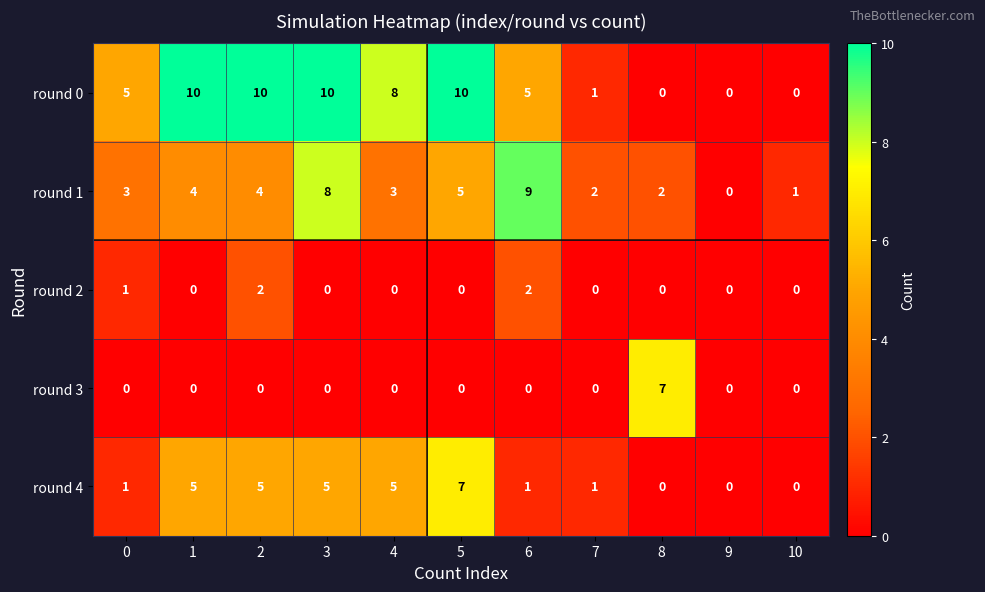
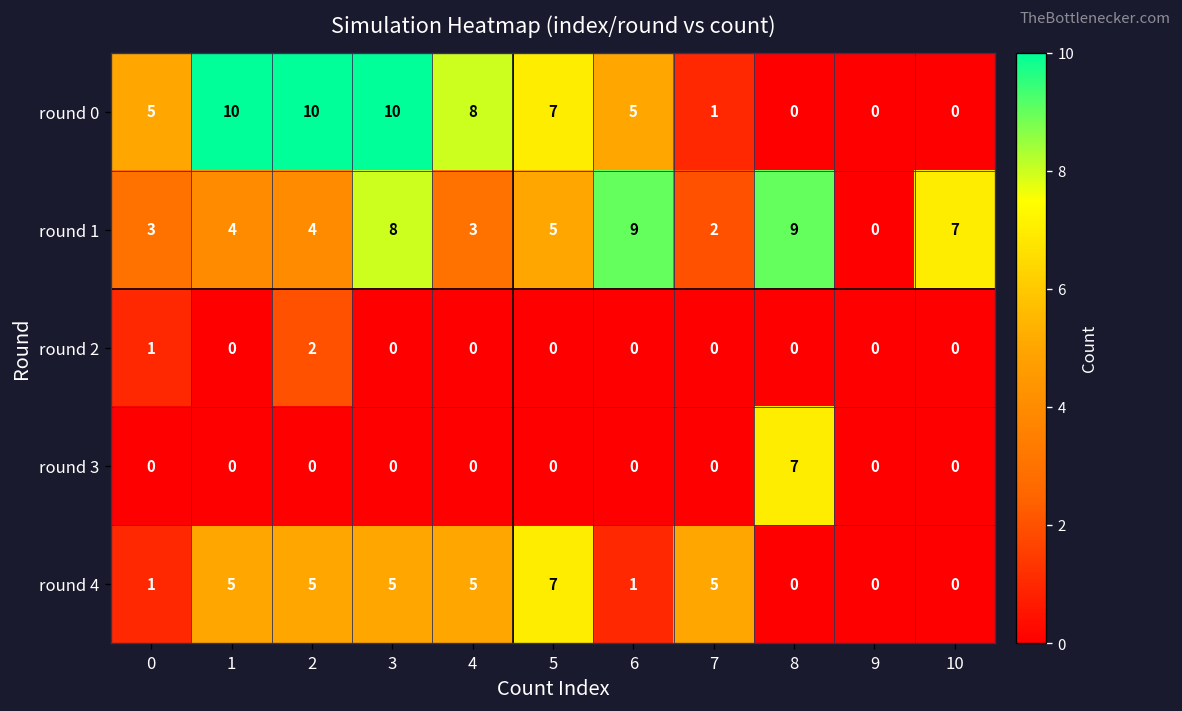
round 0, 5: 10 -> 7
round 1, 8: 2 -> 9
round 1, 10: 1 -> 7
round 2, 6: 2 -> 0
round 4, 7: 1 -> 5
